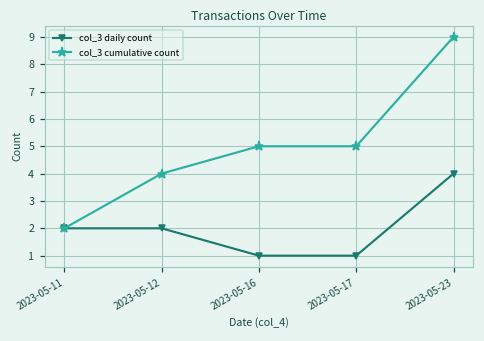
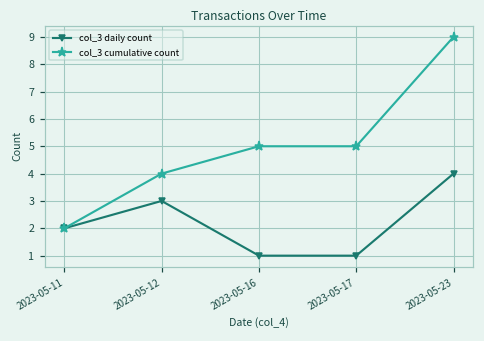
col_3 daily count, 2023-05-12: 2 -> 3
